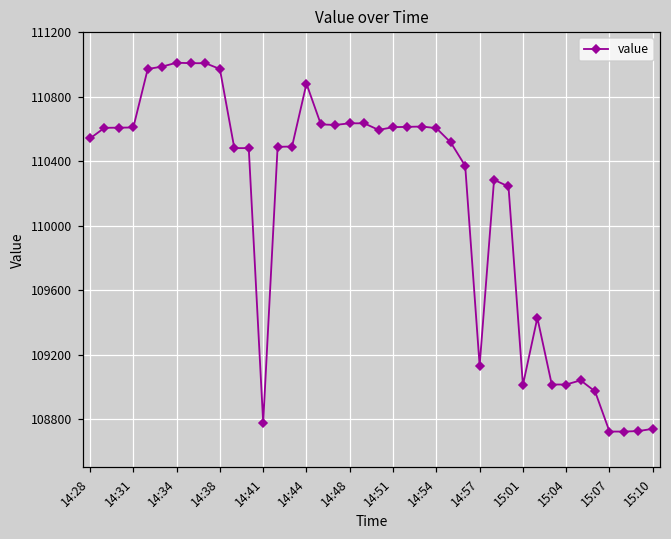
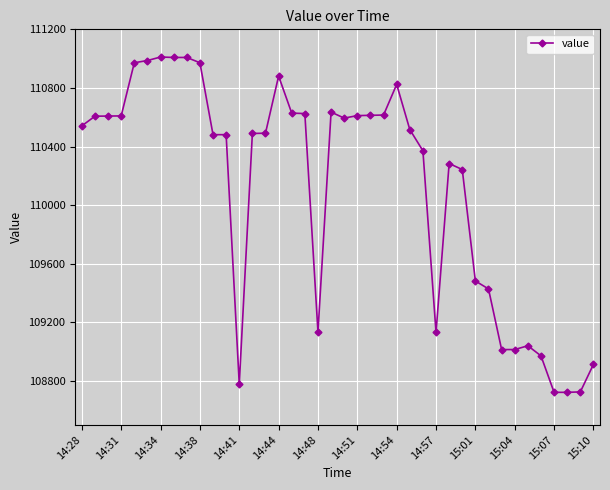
14:48: 110640 -> 109130
14:54: 110610 -> 110820
15:01: 109010 -> 109480
15:10: 108740 -> 108910
